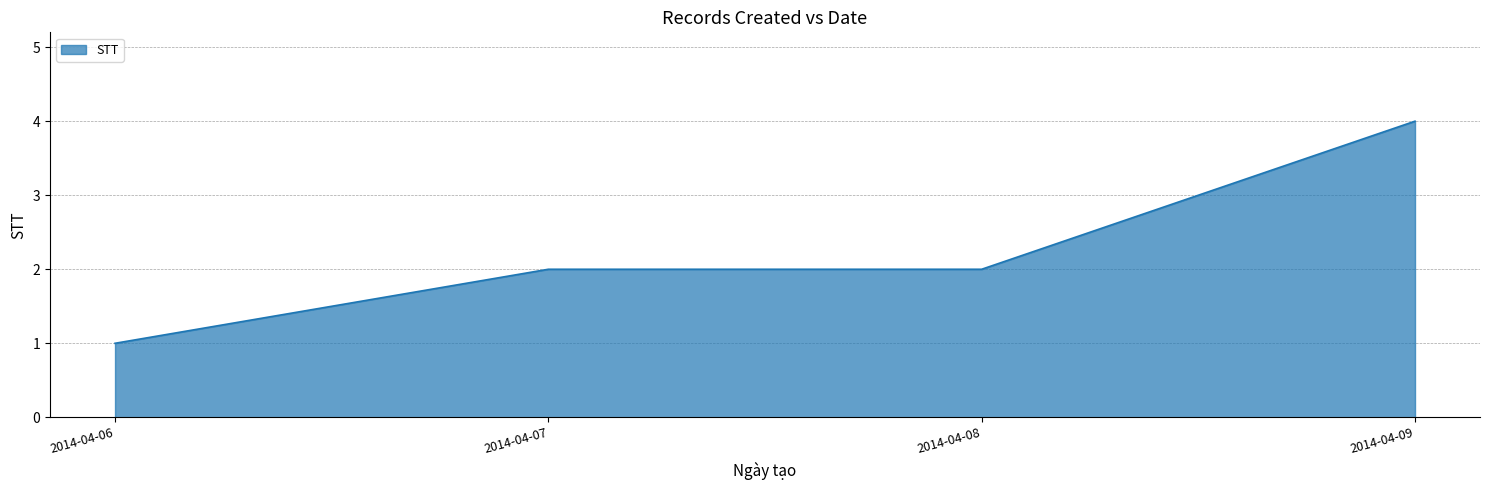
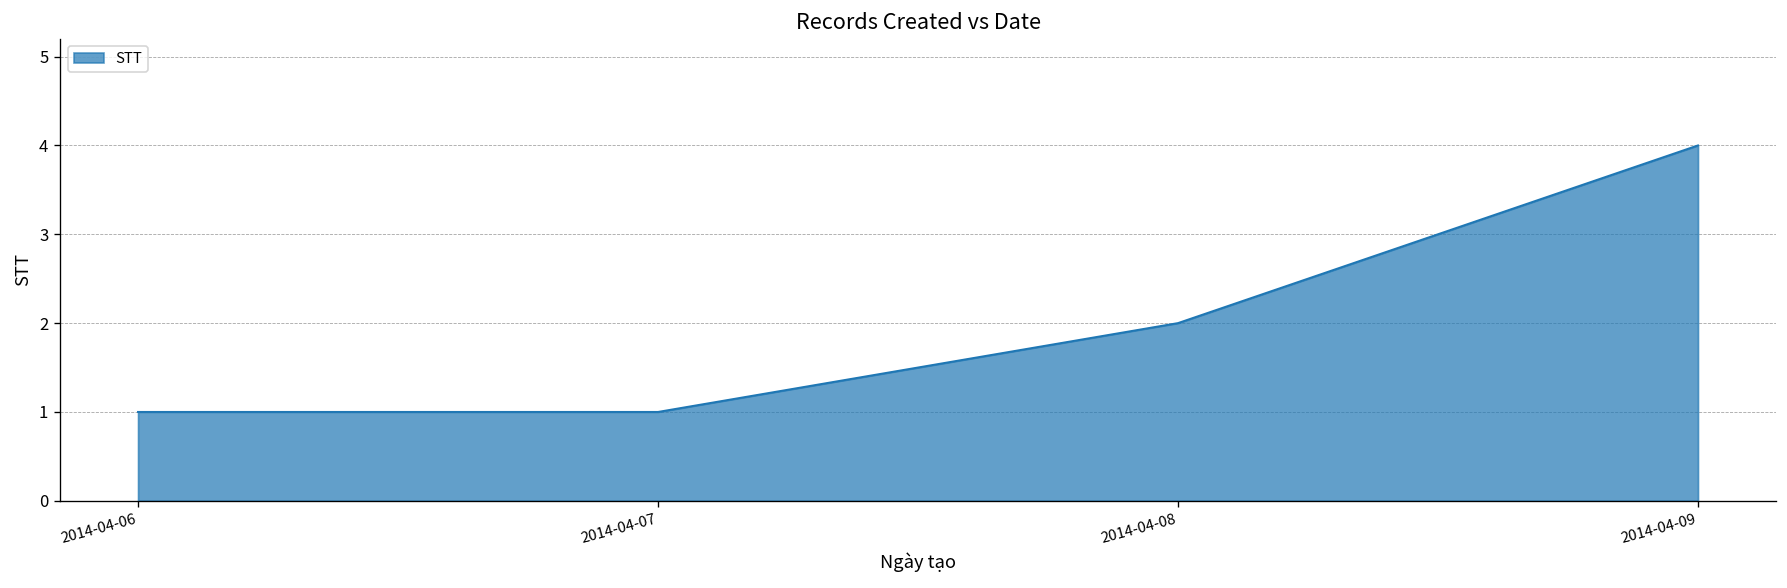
2014-04-07: 2 -> 1
